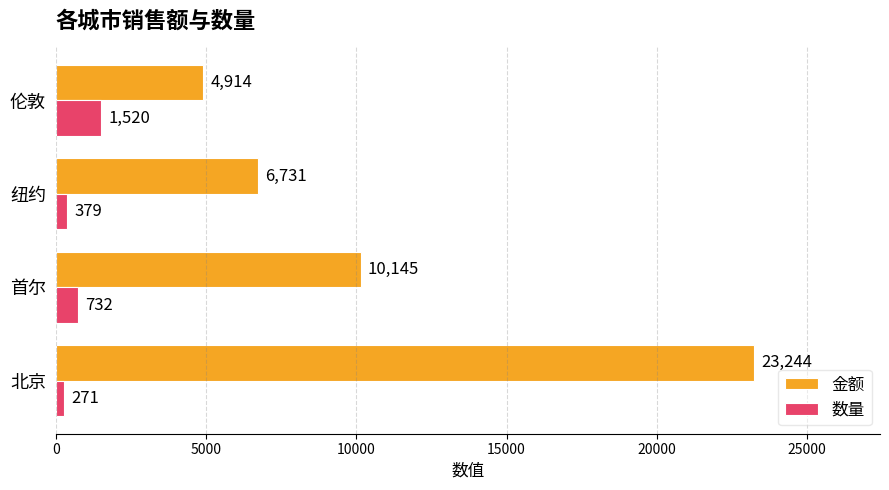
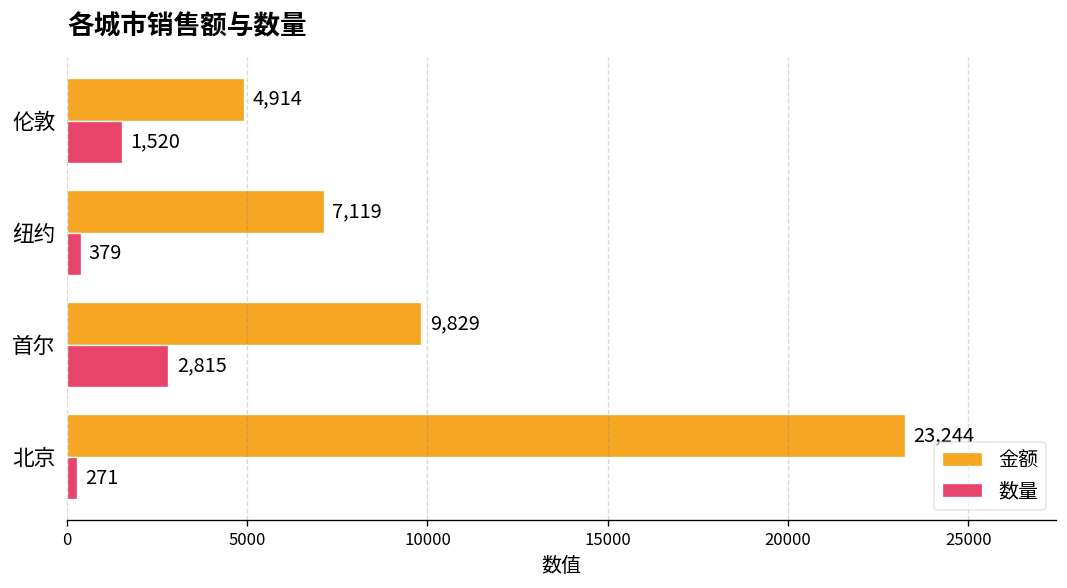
金额, 纽约: 6,731 -> 7,119
金额, 首尔: 10,145 -> 9,829
数量, 首尔: 732 -> 2,815
